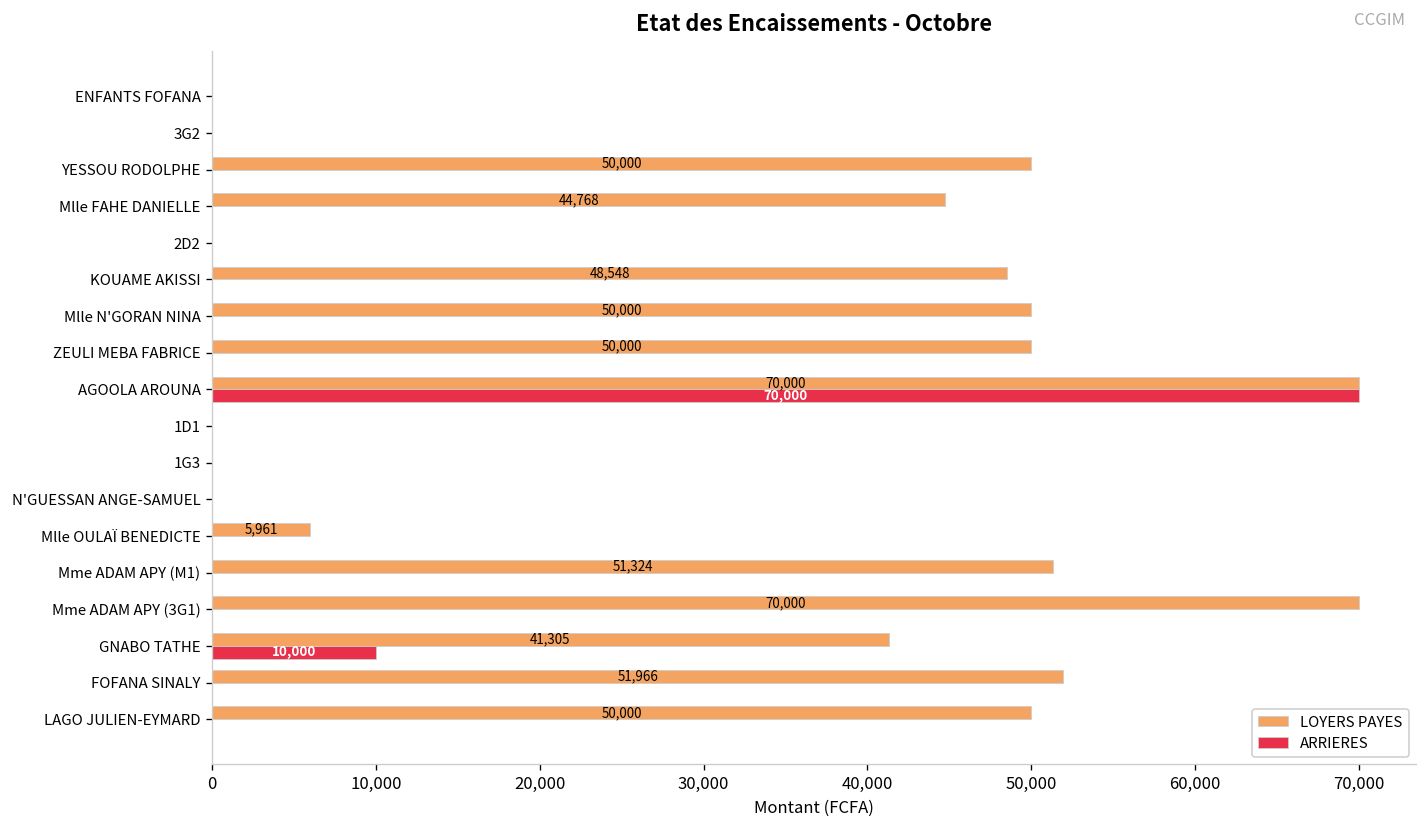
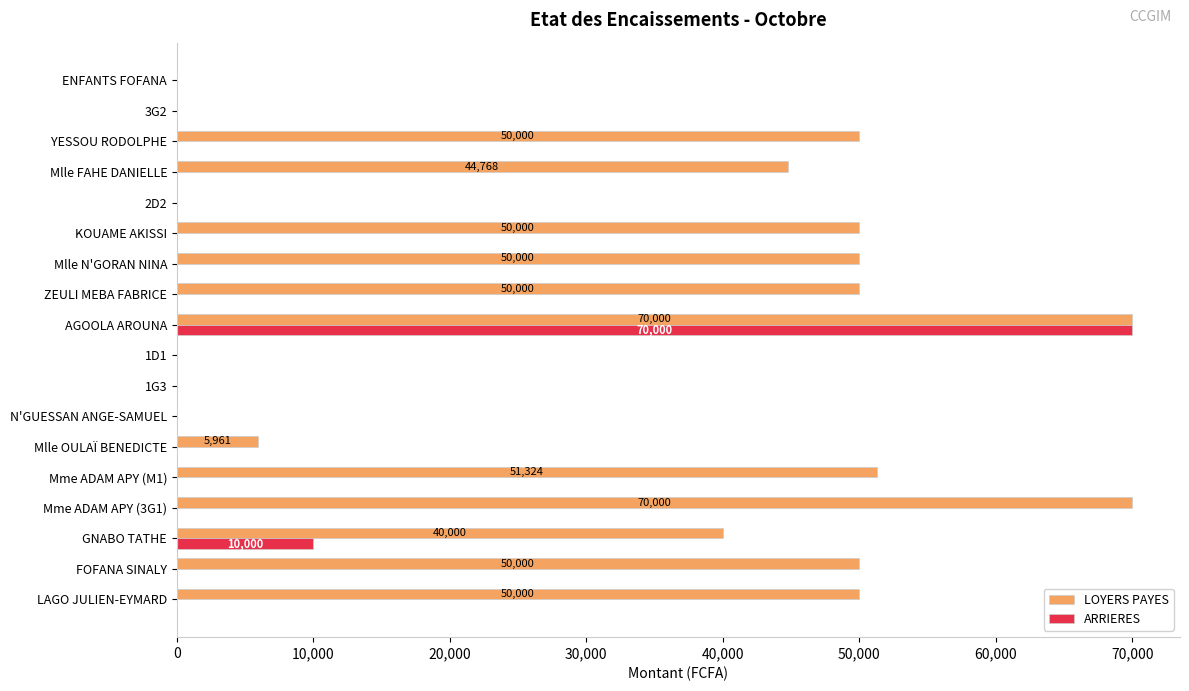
LOYERS PAYES, KOUAME AKISSI: 48,548 -> 50,000
LOYERS PAYES, GNABO TATHE: 41,305 -> 40,000
LOYERS PAYES, FOFANA SINALY: 51,966 -> 50,000
